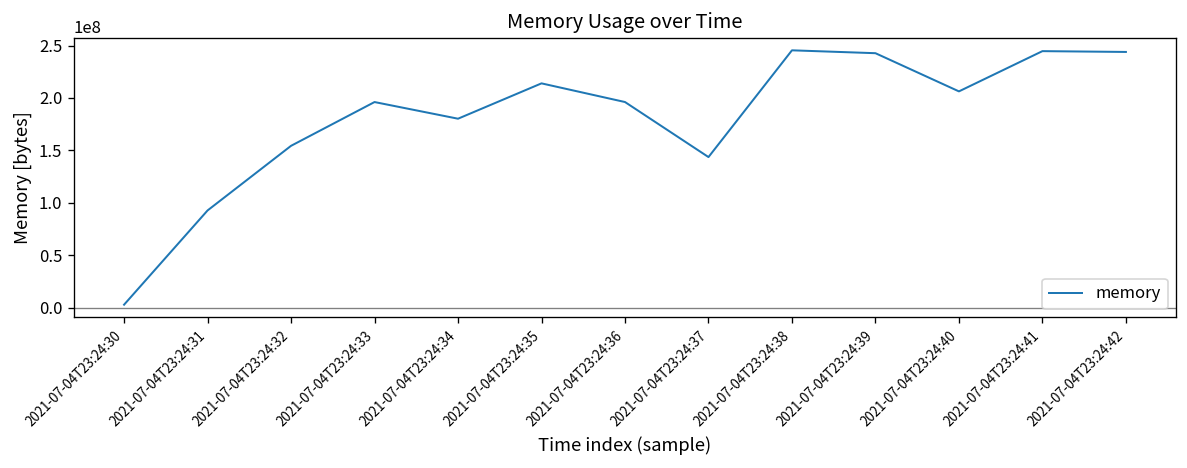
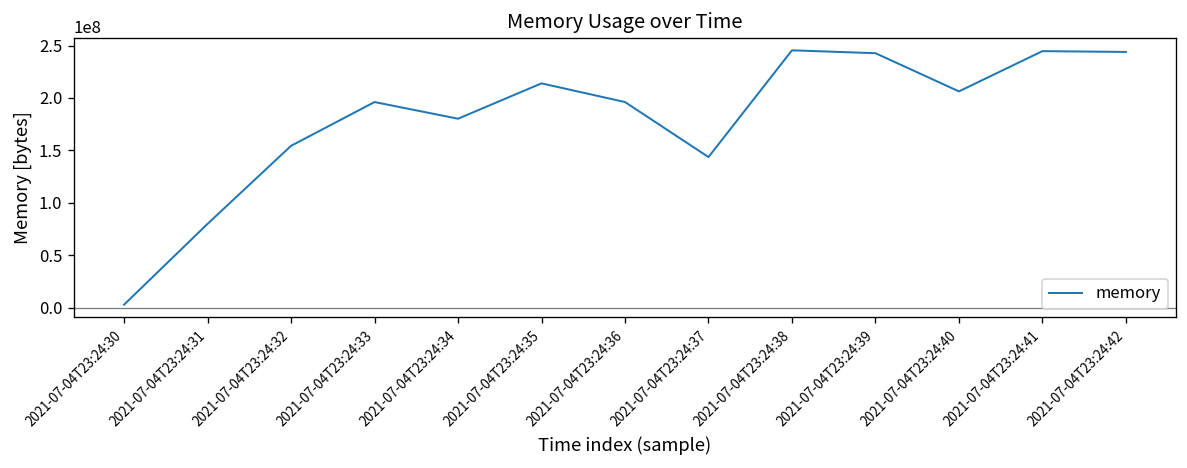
2021-07-04T23:24:31: 90000000 -> 80000000
